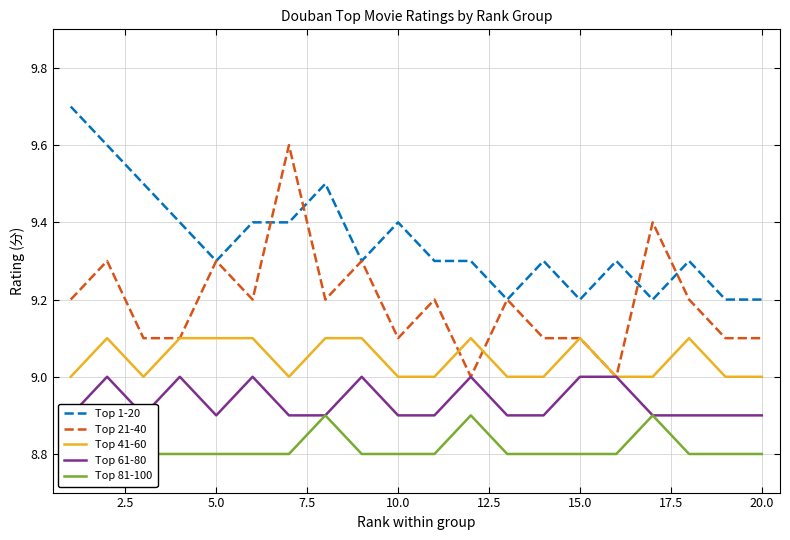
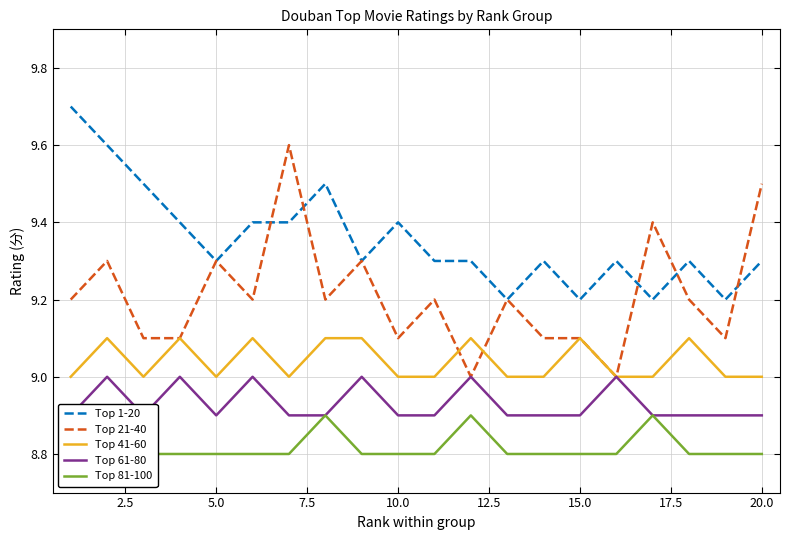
Top 41-60, 5.0: 9.1 -> 9.0
Top 61-80, 15.0: 9.0 -> 8.9
Top 1-20, 20.0: 9.2 -> 9.3
Top 21-40, 20.0: 9.1 -> 9.5
